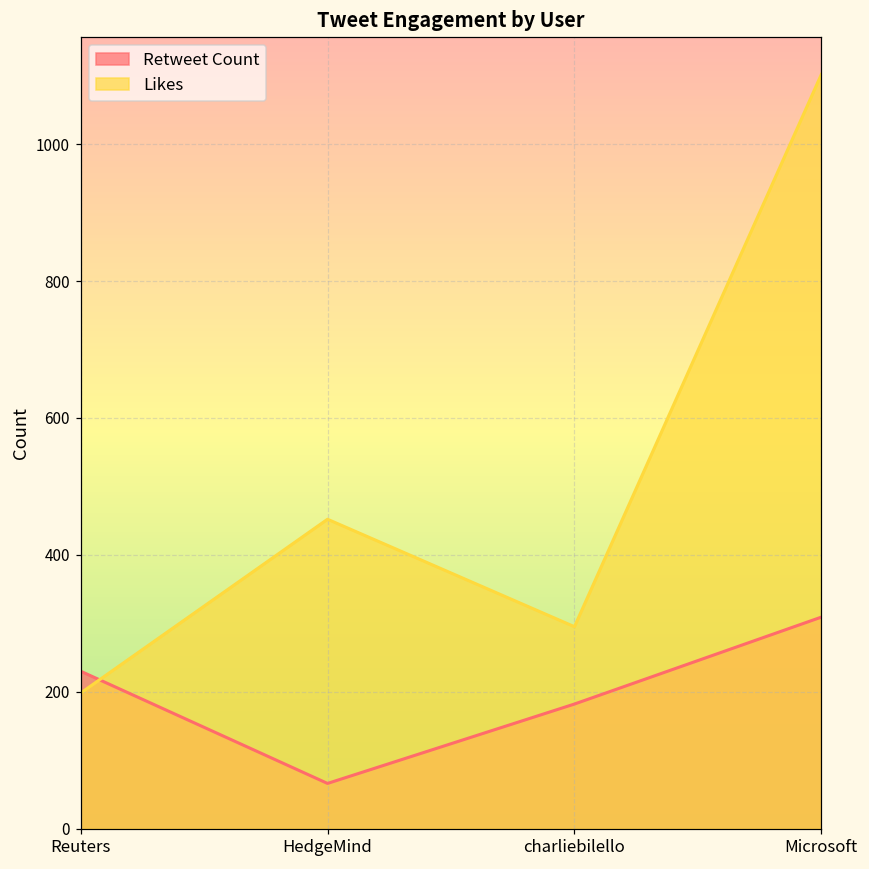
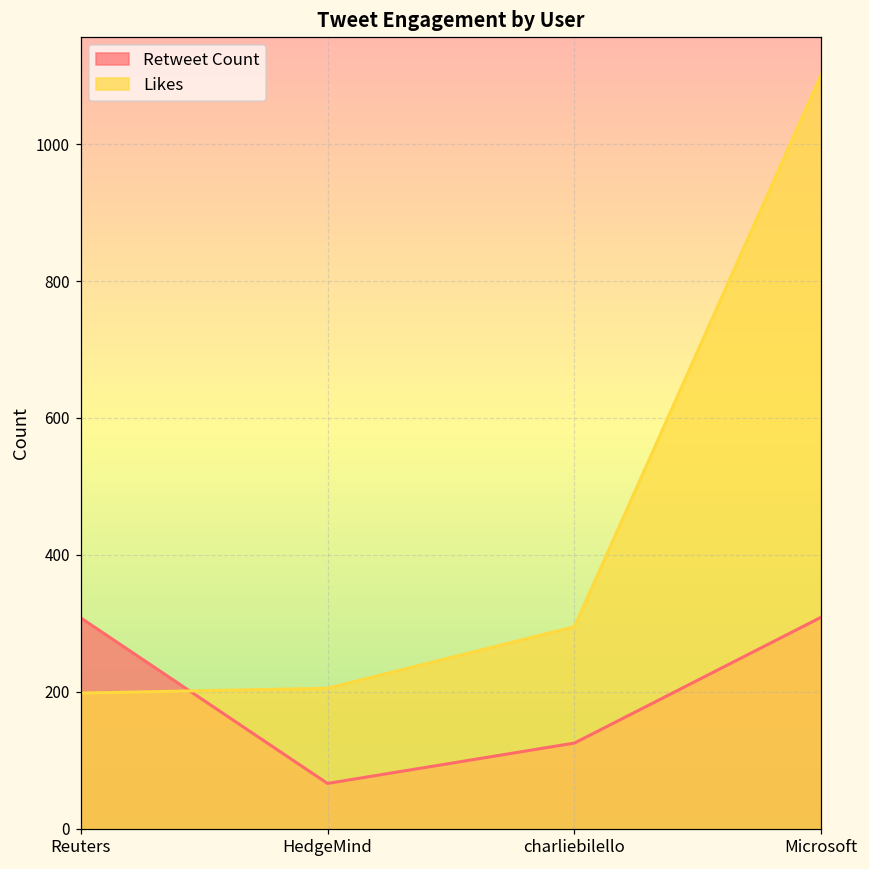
Retweet Count, Reuters: 230 -> 310
Likes, HedgeMind: 450 -> 210
Retweet Count, charliebilello: 180 -> 130
